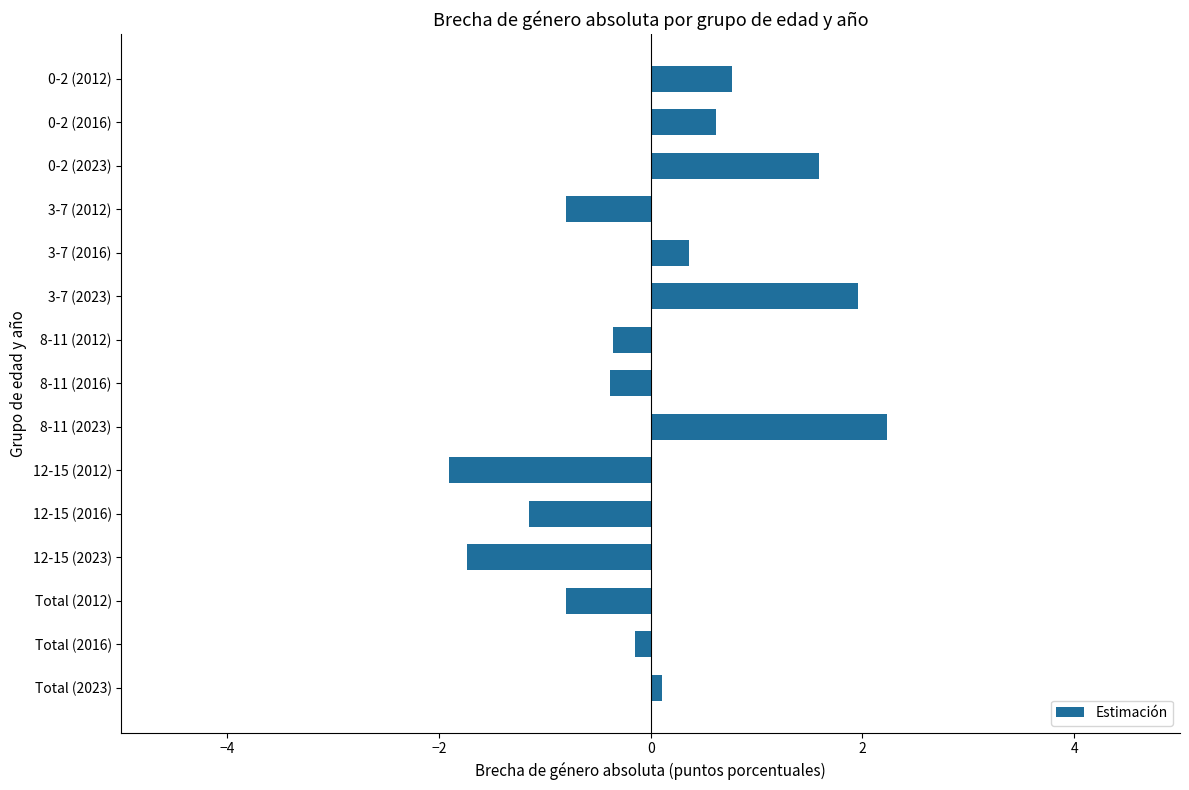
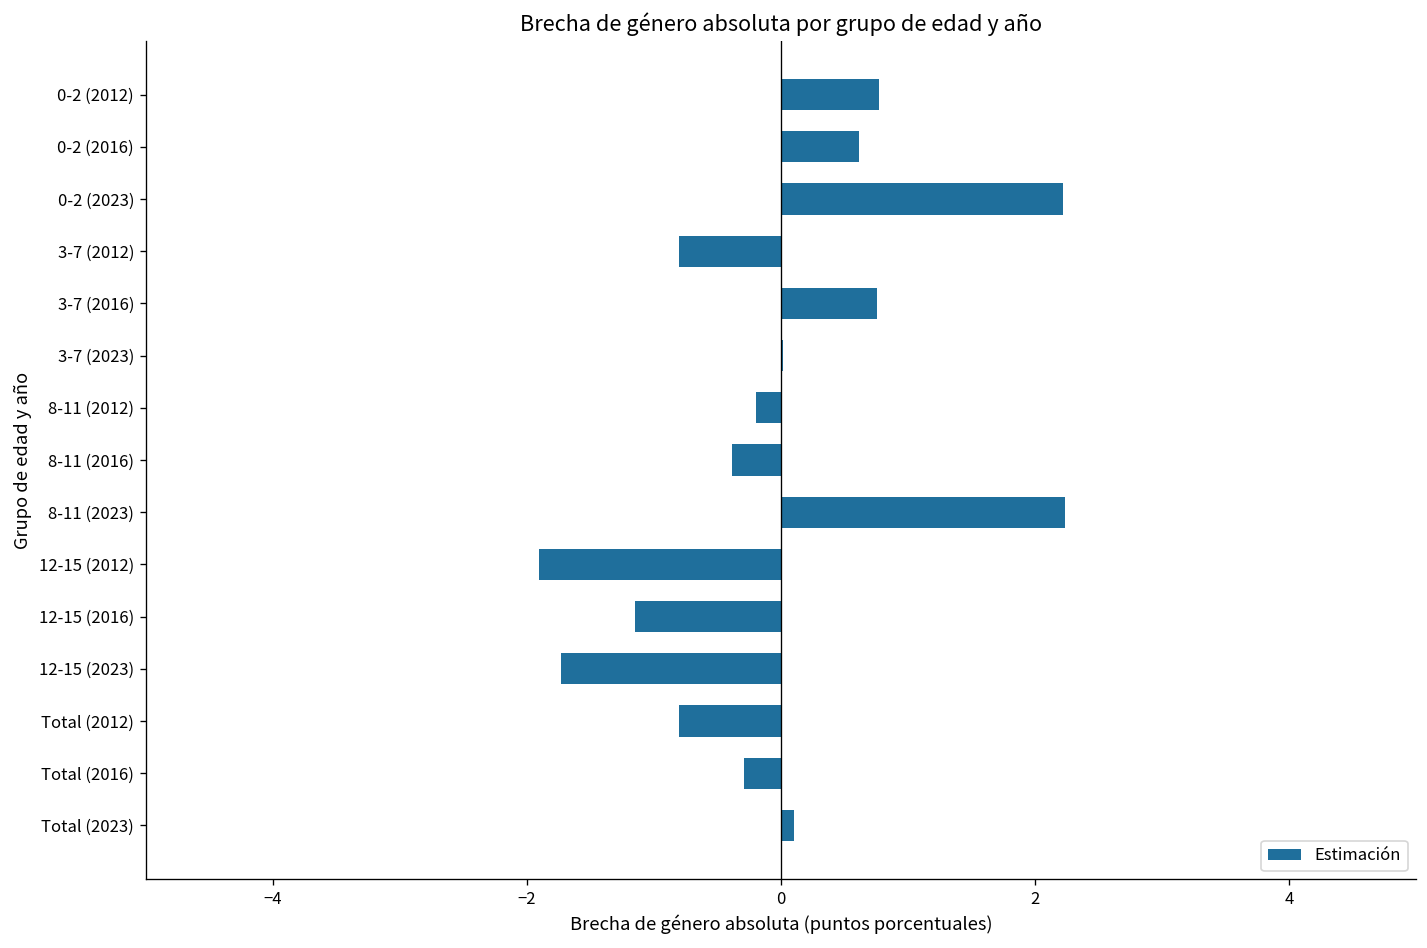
0-2 (2023): 1.59 -> 2.22
3-7 (2016): 0.37 -> 0.76
3-7 (2023): 1.96 -> 0.02
8-11 (2012): -0.35 -> -0.20
Total (2016): -0.15 -> -0.29
